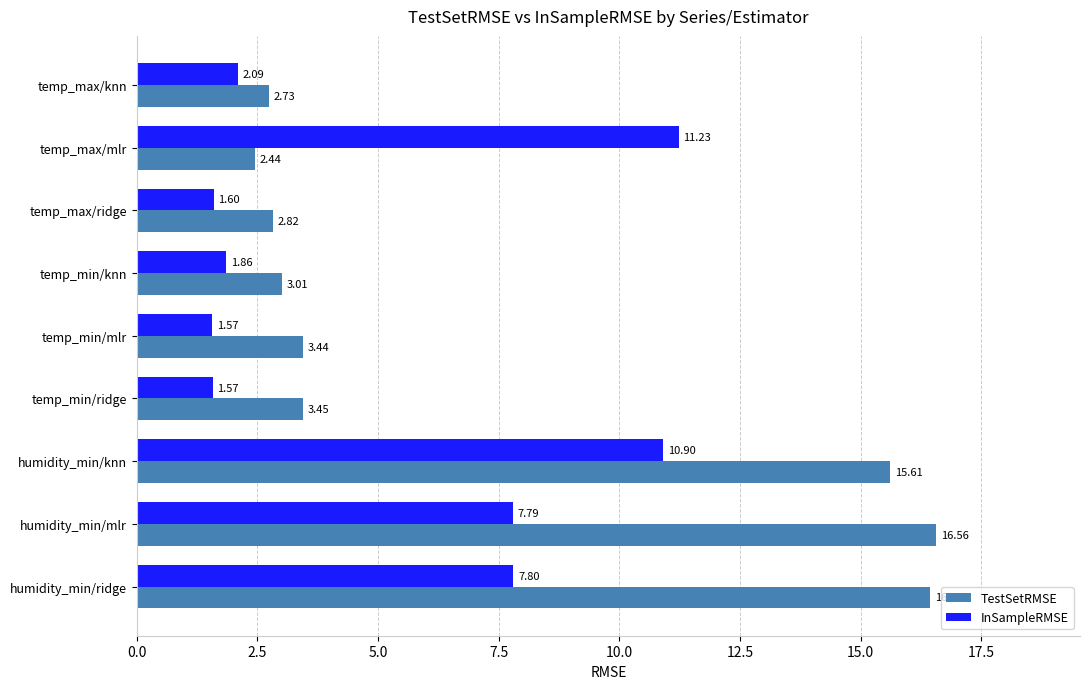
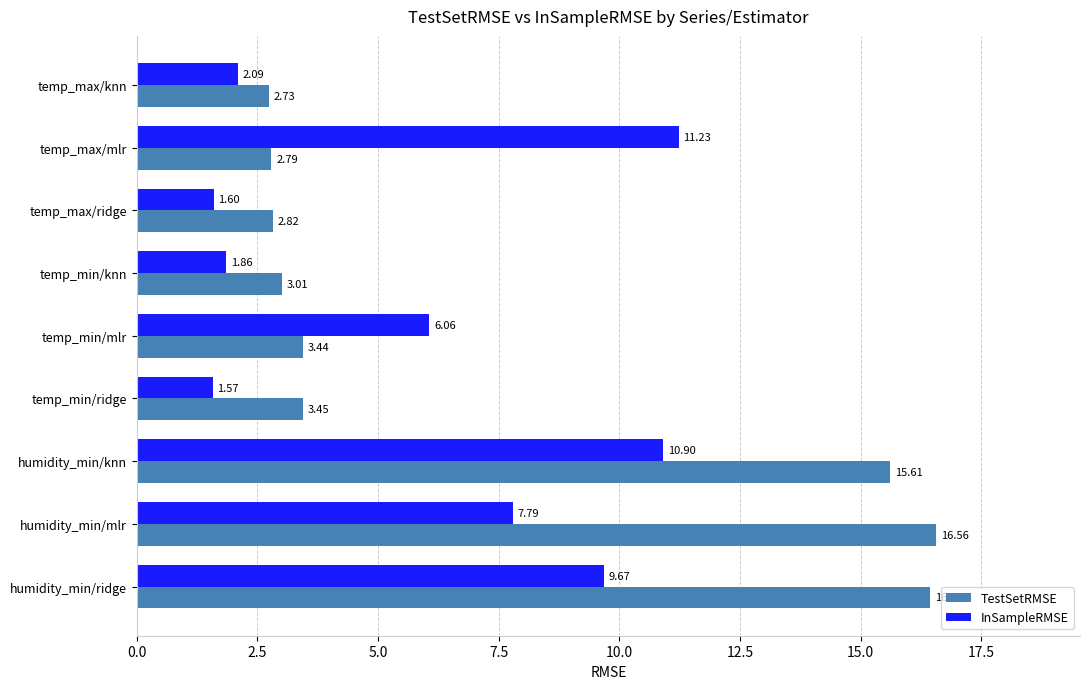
TestSetRMSE, temp_max/mlr: 2.44 -> 2.79
InSampleRMSE, temp_min/mlr: 1.57 -> 6.06
InSampleRMSE, humidity_min/ridge: 7.80 -> 9.67
